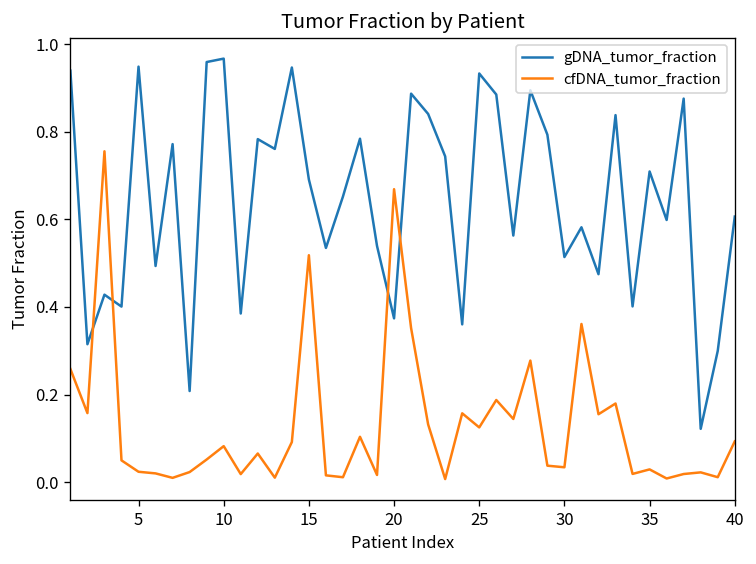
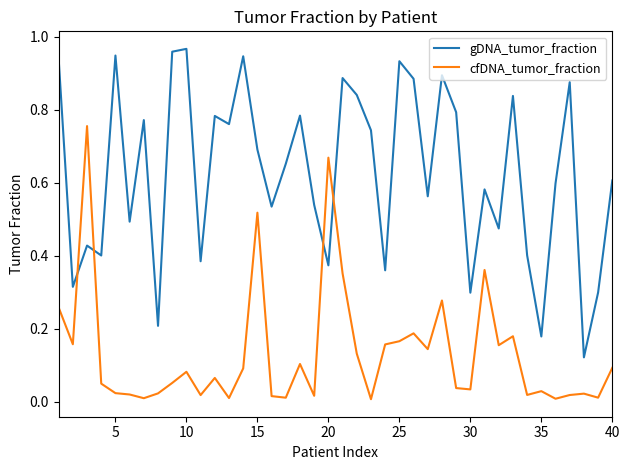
cfDNA_tumor_fraction, 25: 0.13 -> 0.17
gDNA_tumor_fraction, 30: 0.51 -> 0.30
gDNA_tumor_fraction, 35: 0.71 -> 0.18
